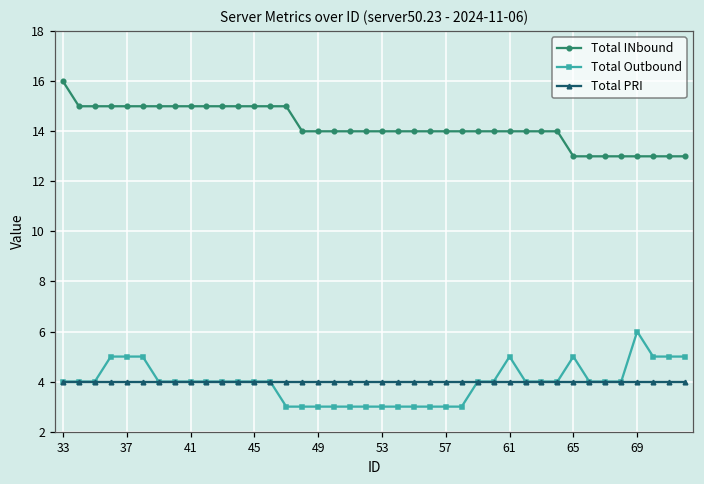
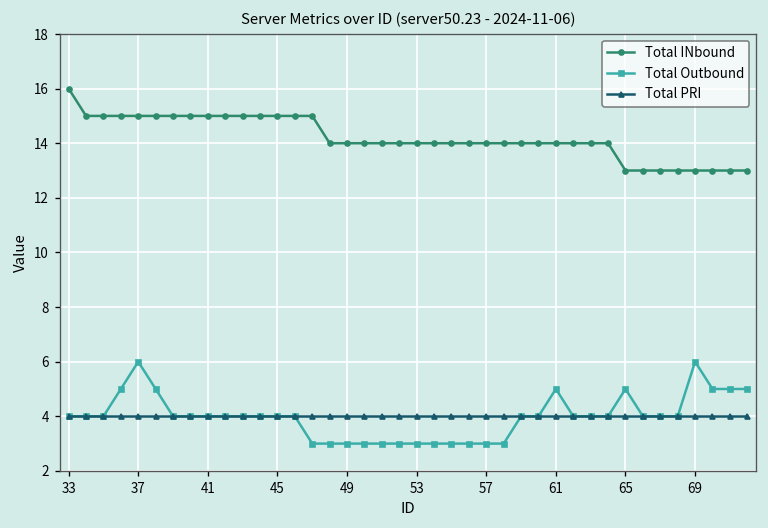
Total Outbound, 37: 5 -> 6
